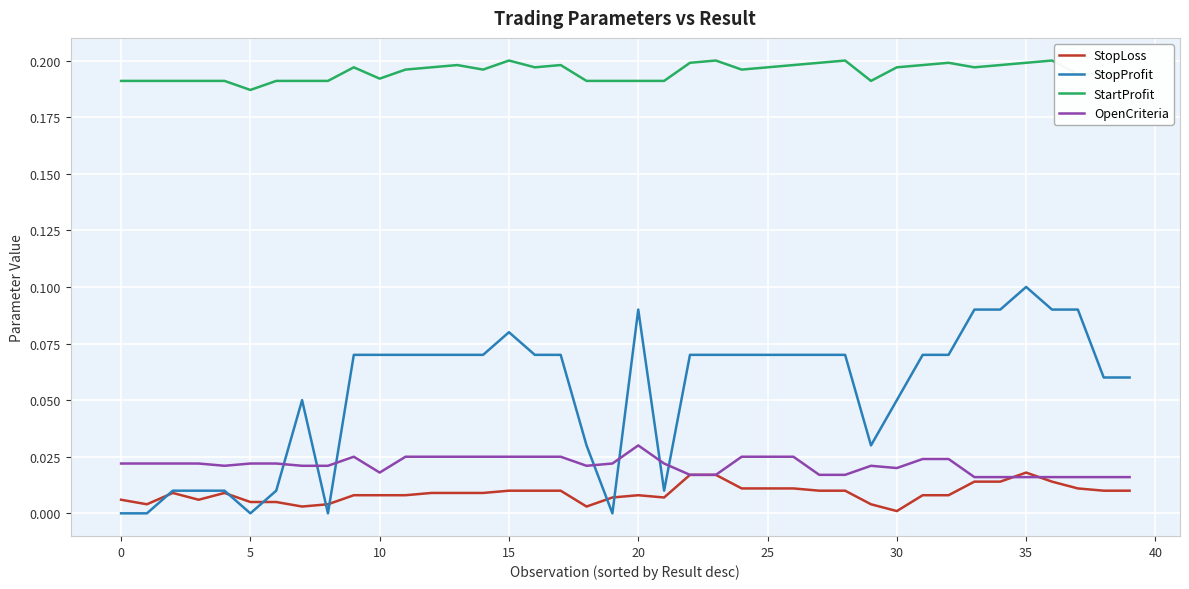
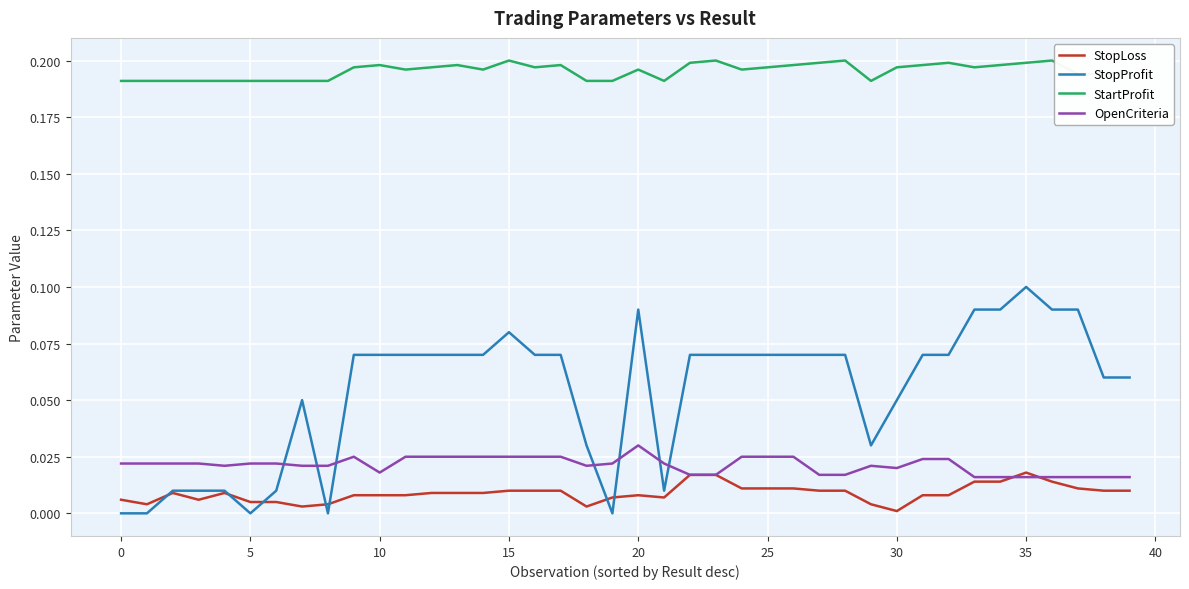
StartProfit, 5: 0.187 -> 0.191
StartProfit, 10: 0.192 -> 0.198
StartProfit, 20: 0.191 -> 0.196
